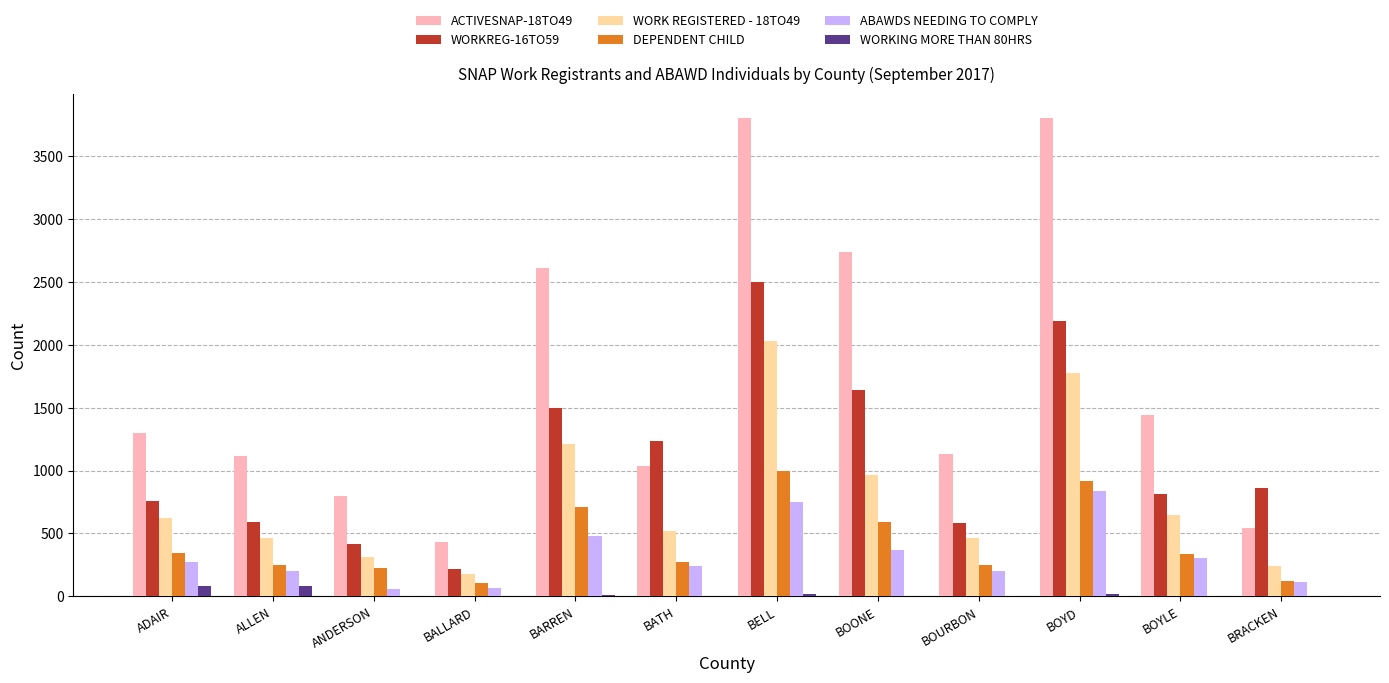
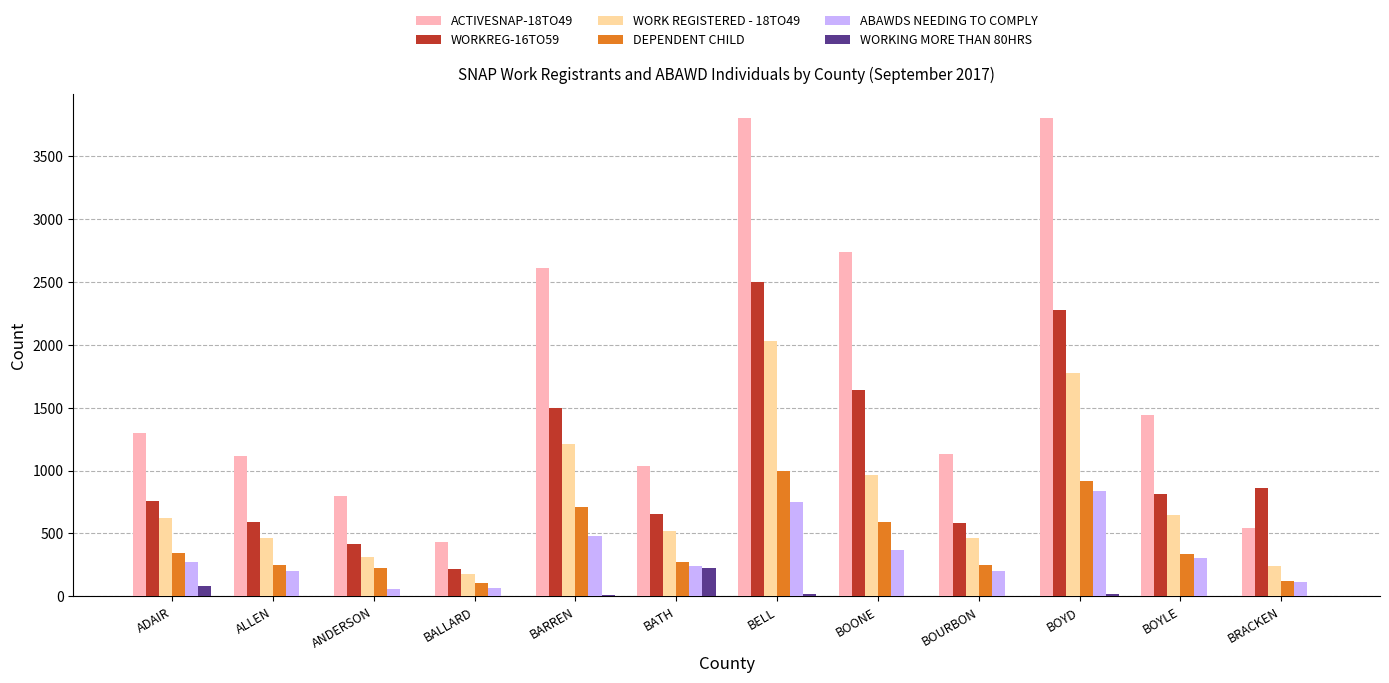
WORKING MORE THAN 80HRS, ALLEN: 80 -> 0
WORKREG-16TO59, BATH: 1230 -> 650
WORKING MORE THAN 80HRS, BATH: 10 -> 230
WORKREG-16TO59, BOYD: 2190 -> 2270
